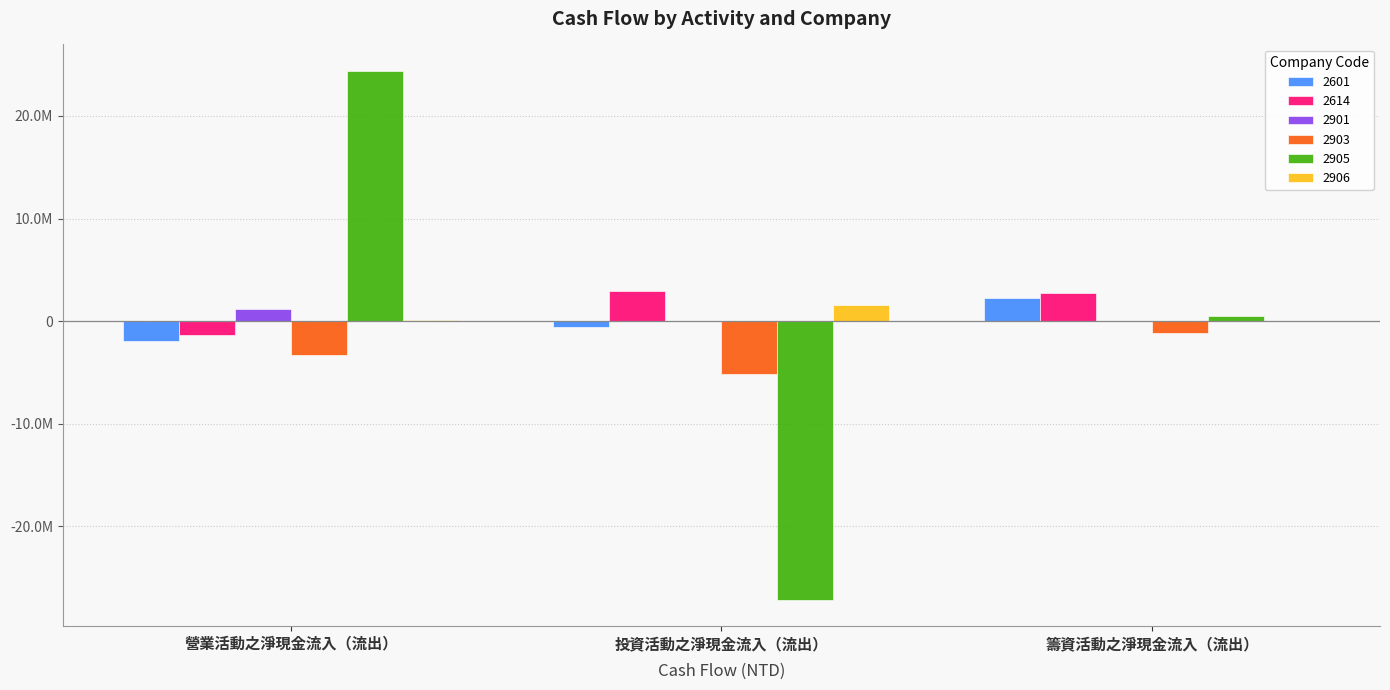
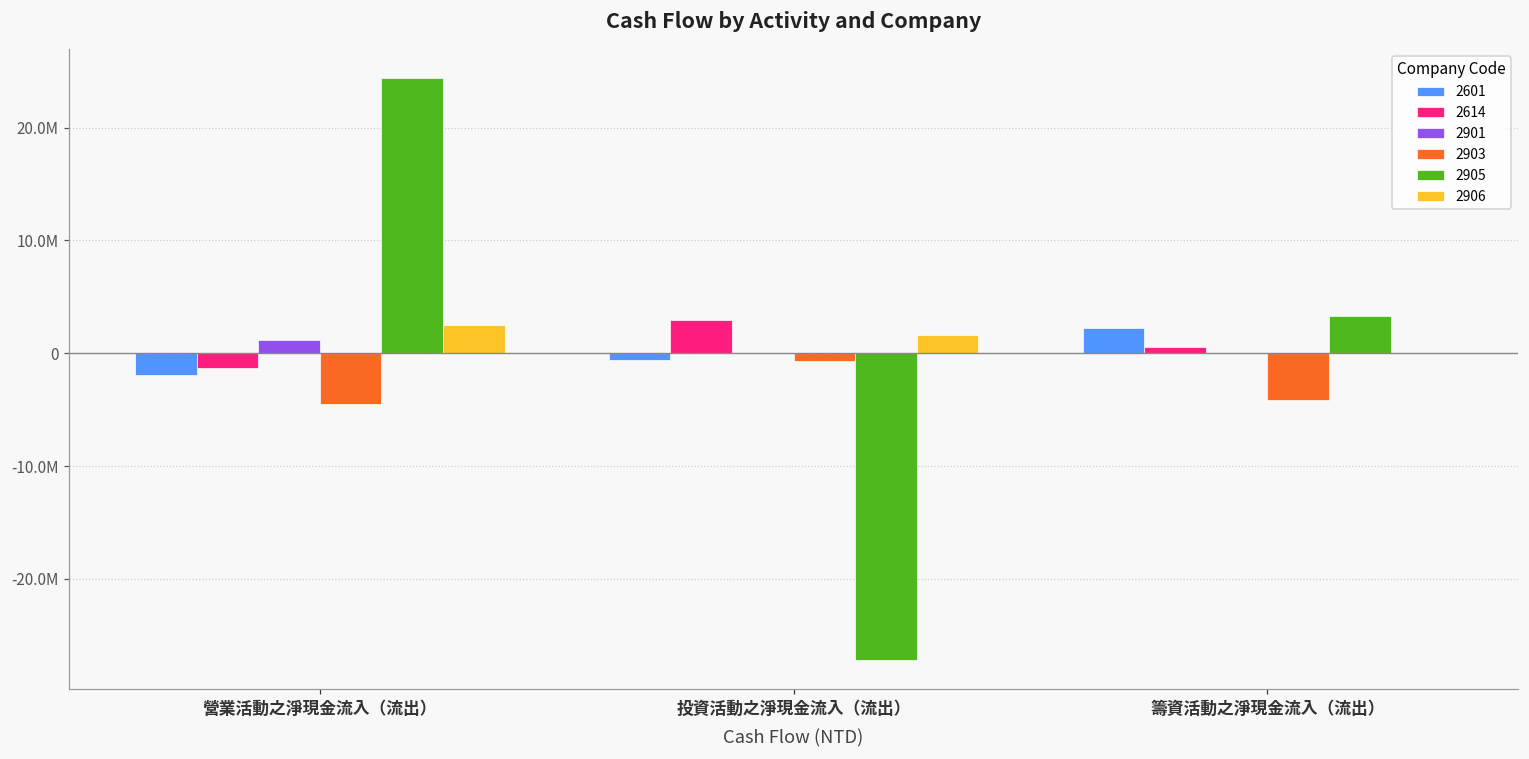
2903, 營業活動之淨現金流入（流出）: -3300000 -> -4500000
2906, 營業活動之淨現金流入（流出）: 100000 -> 2500000
2903, 投資活動之淨現金流入（流出）: -5100000 -> -700000
2614, 籌資活動之淨現金流入（流出）: 2700000 -> 500000
2903, 籌資活動之淨現金流入（流出）: -1200000 -> -4100000
2905, 籌資活動之淨現金流入（流出）: 500000 -> 3300000
